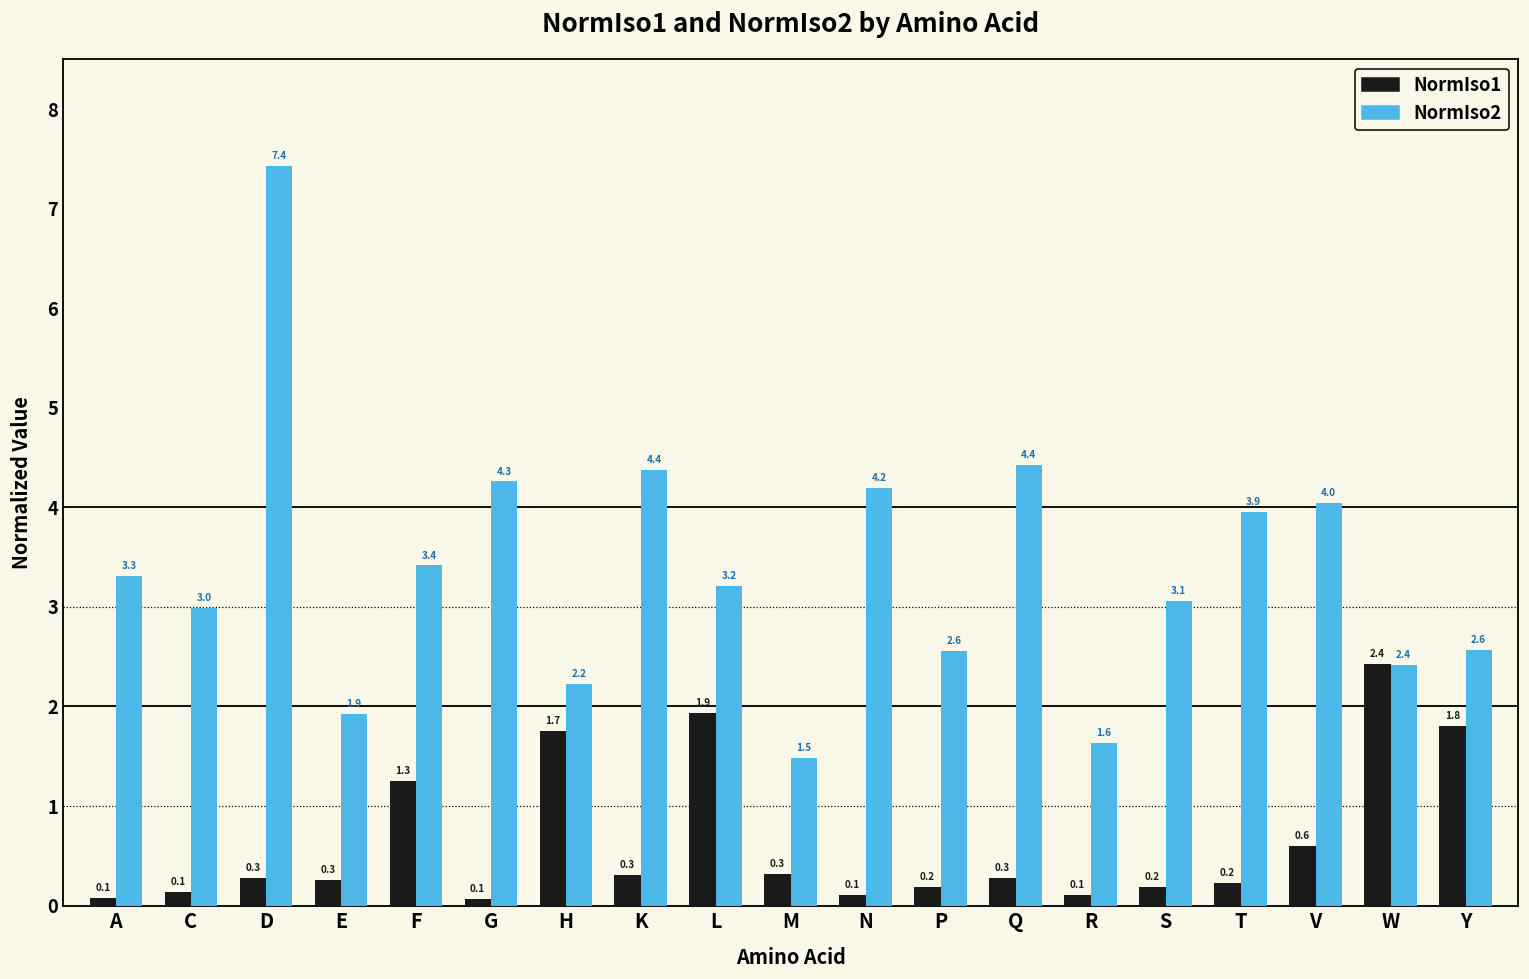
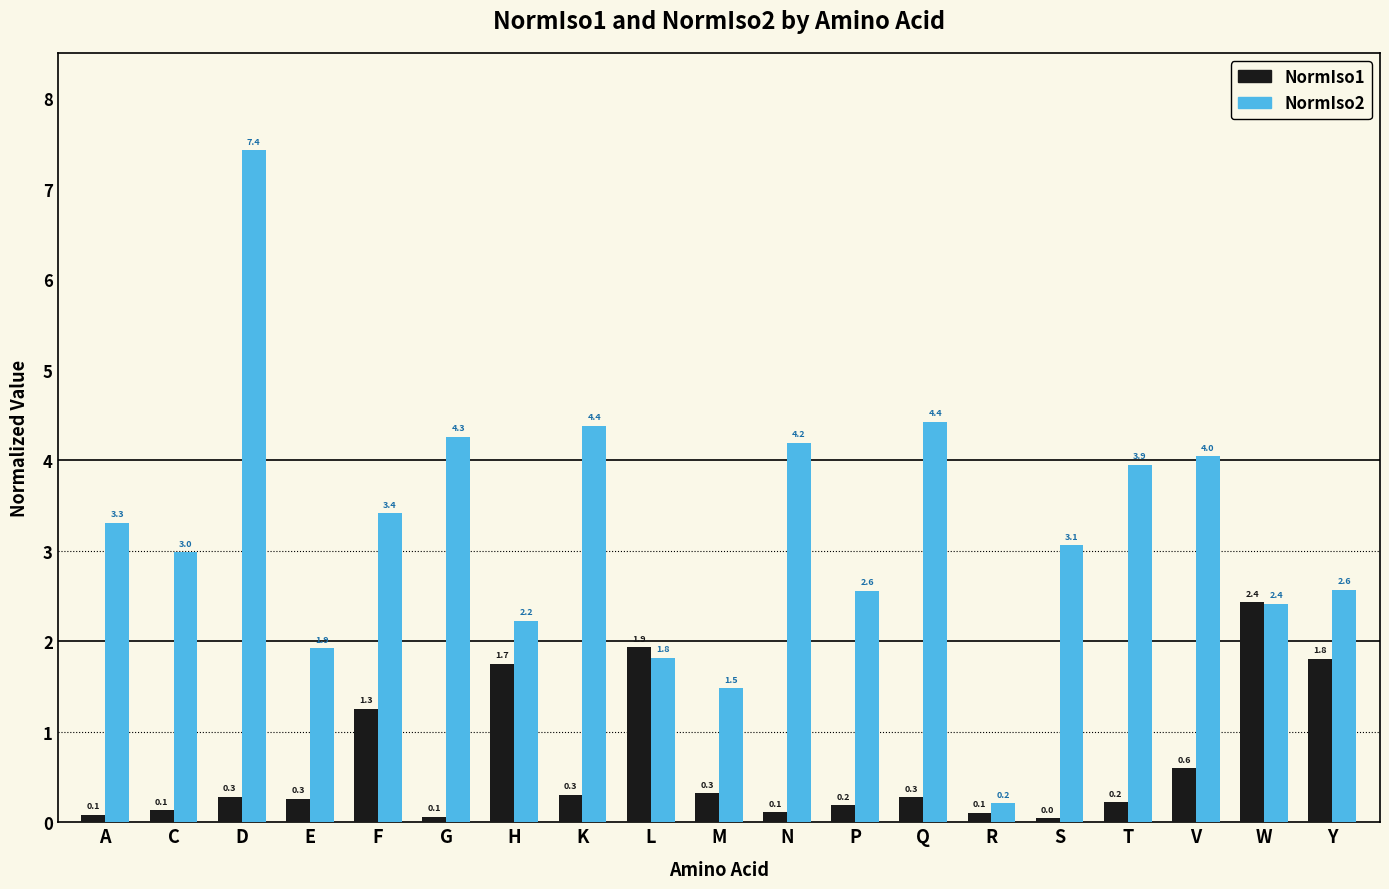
NormIso2, L: 3.2 -> 1.8
NormIso2, R: 1.6 -> 0.2
NormIso1, S: 0.2 -> 0.0
